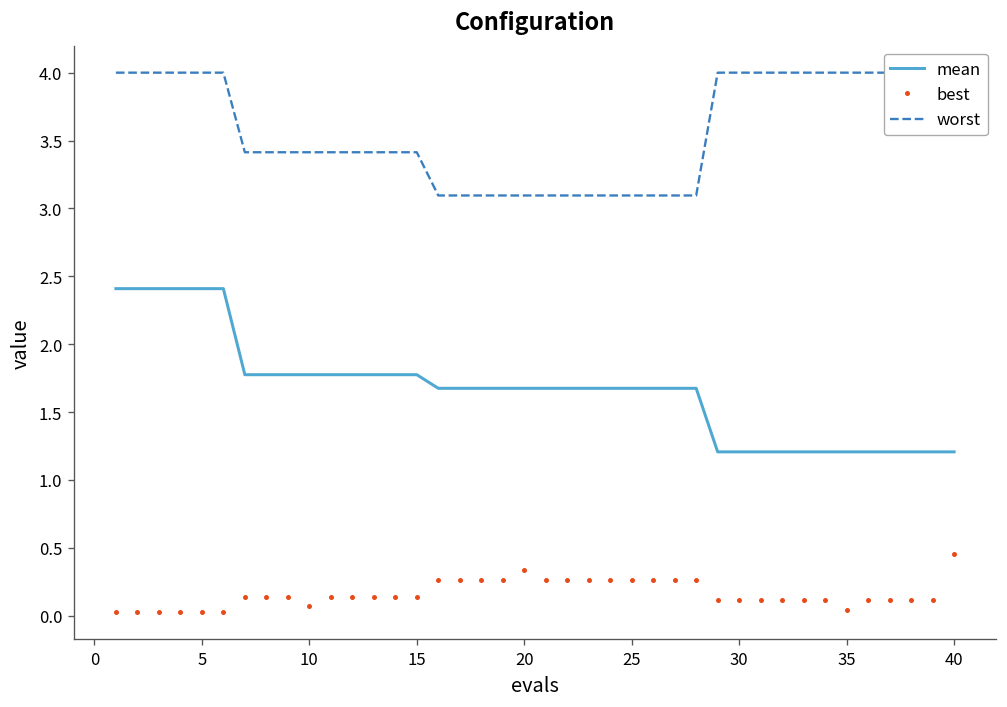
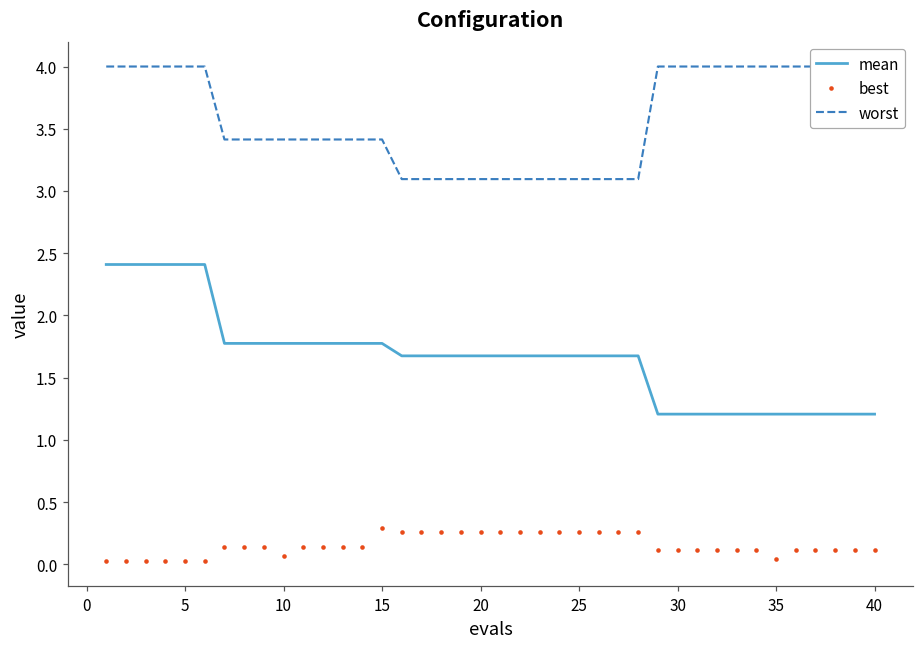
best, 15: 0.14 -> 0.29
best, 20: 0.34 -> 0.26
best, 40: 0.46 -> 0.11
